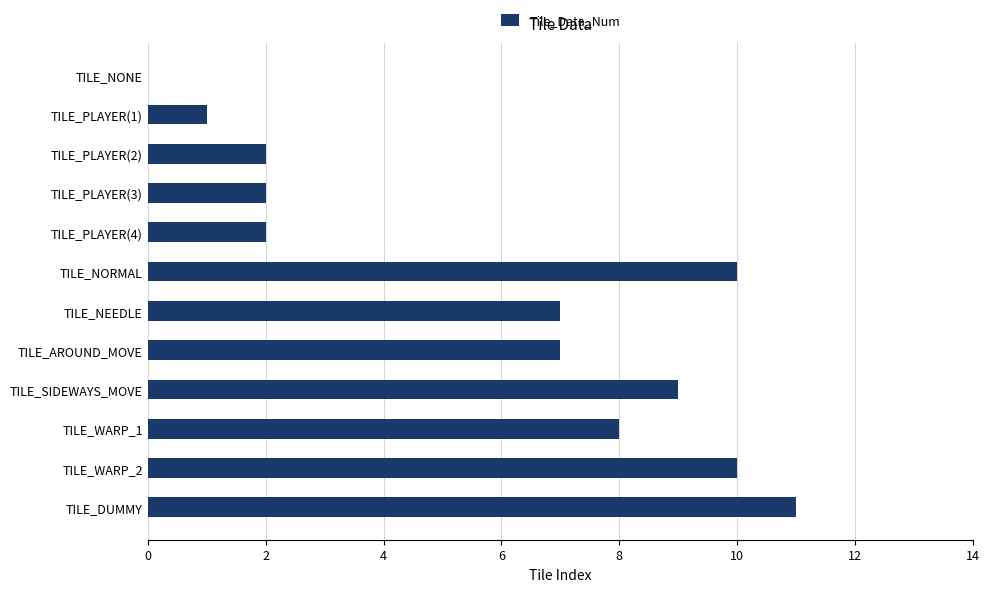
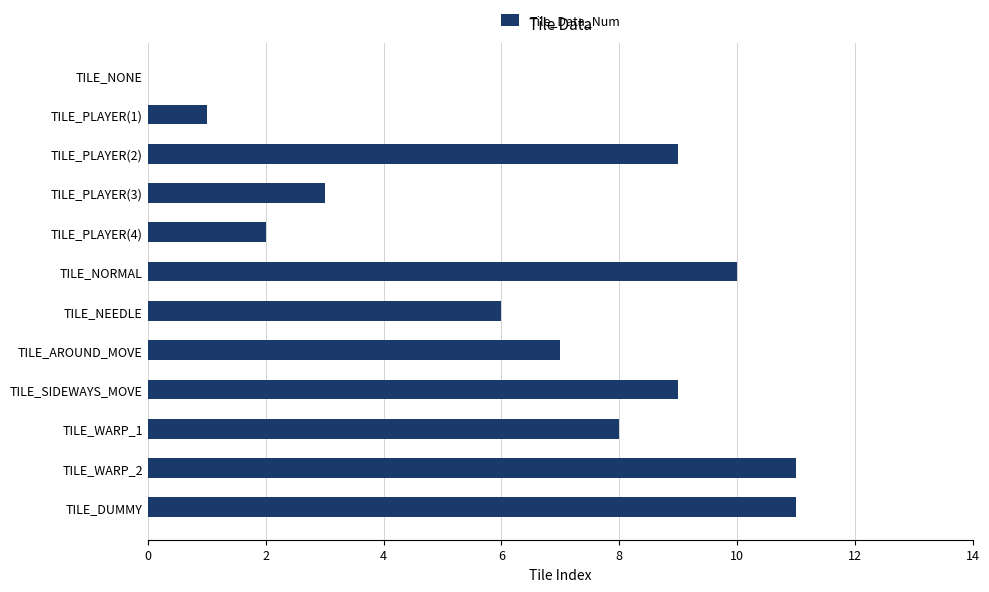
TILE_PLAYER(2): 2 -> 9
TILE_PLAYER(3): 2 -> 3
TILE_NEEDLE: 7 -> 6
TILE_WARP_2: 10 -> 11
